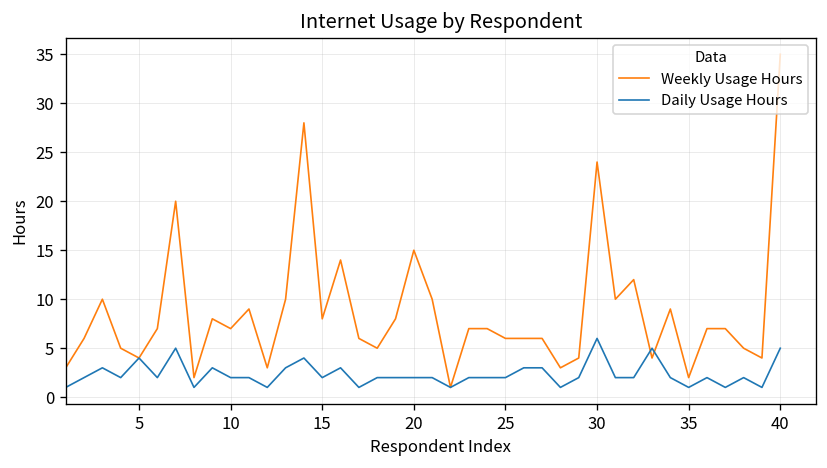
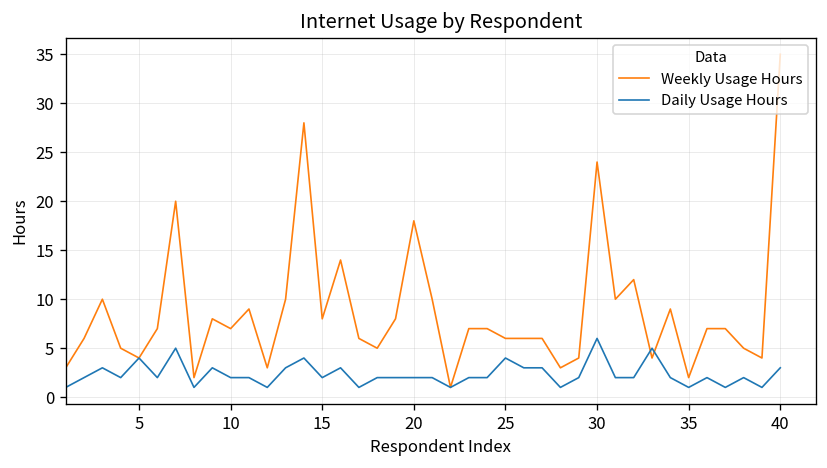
Weekly Usage Hours, 20: 15 -> 18
Daily Usage Hours, 25: 2 -> 4
Daily Usage Hours, 40: 5 -> 3
